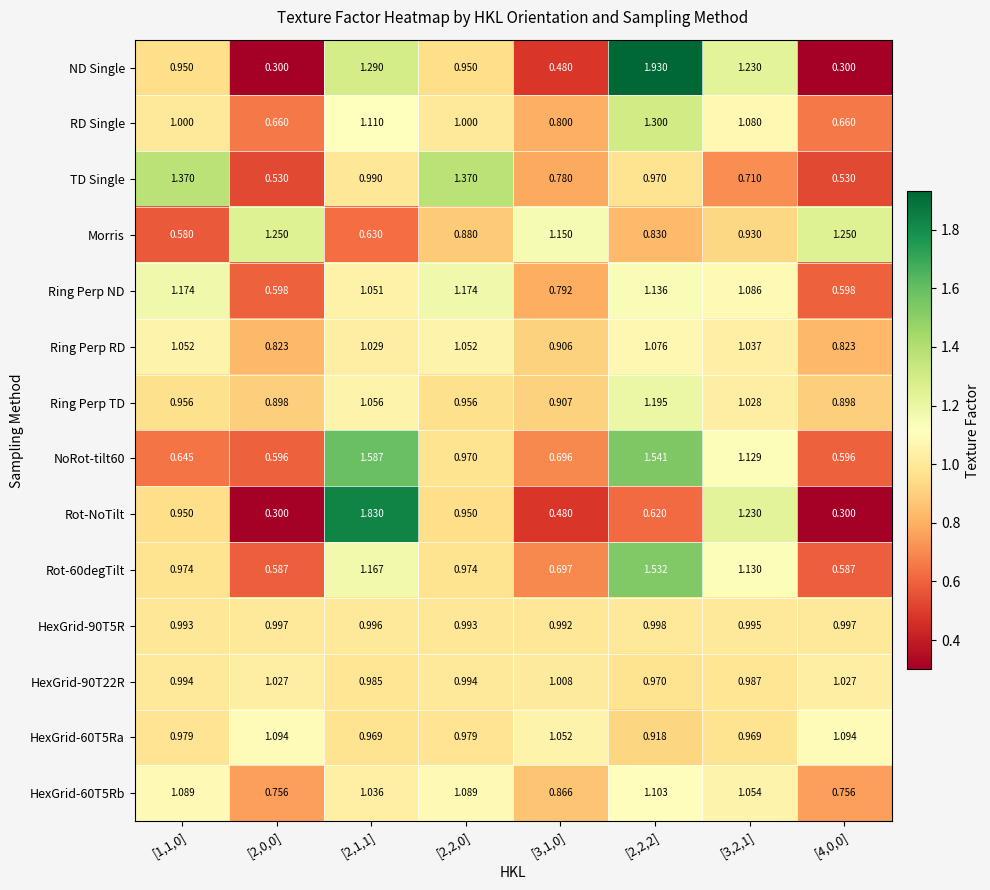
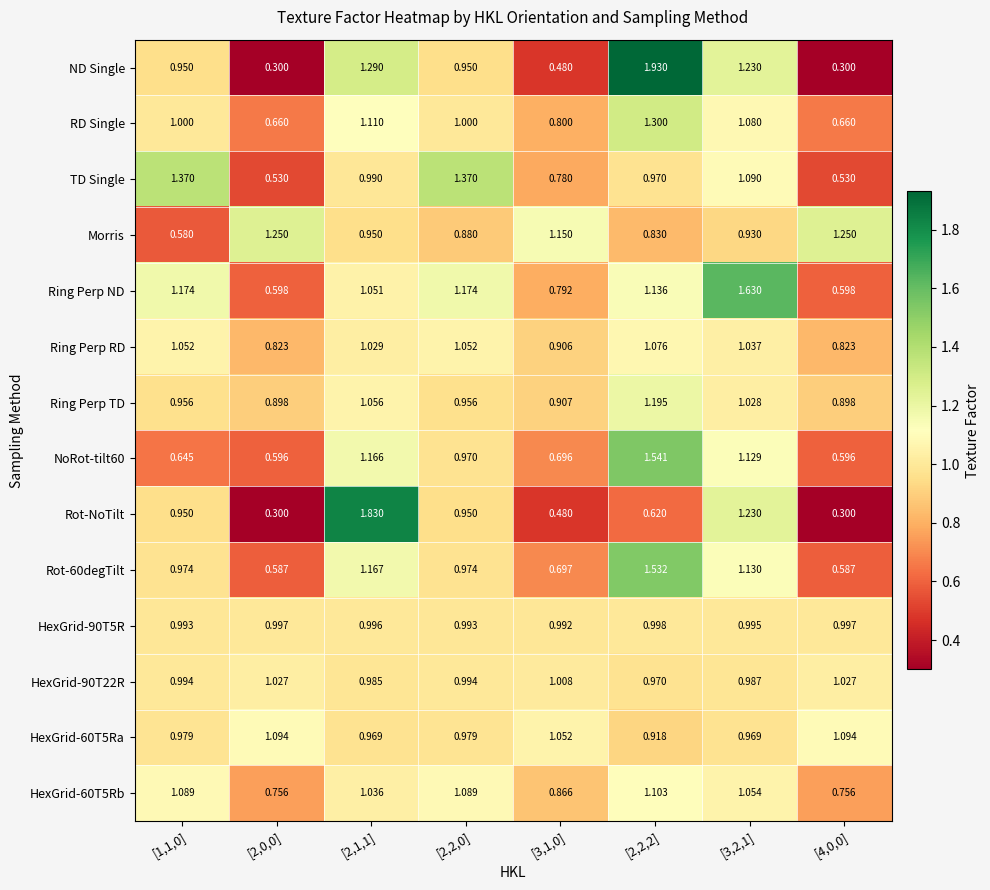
TD Single, [3,2,1]: 0.710 -> 1.090
Morris, [2,1,1]: 0.630 -> 0.950
Ring Perp ND, [3,2,1]: 1.086 -> 1.630
NoRot-tilt60, [2,1,1]: 1.587 -> 1.166
